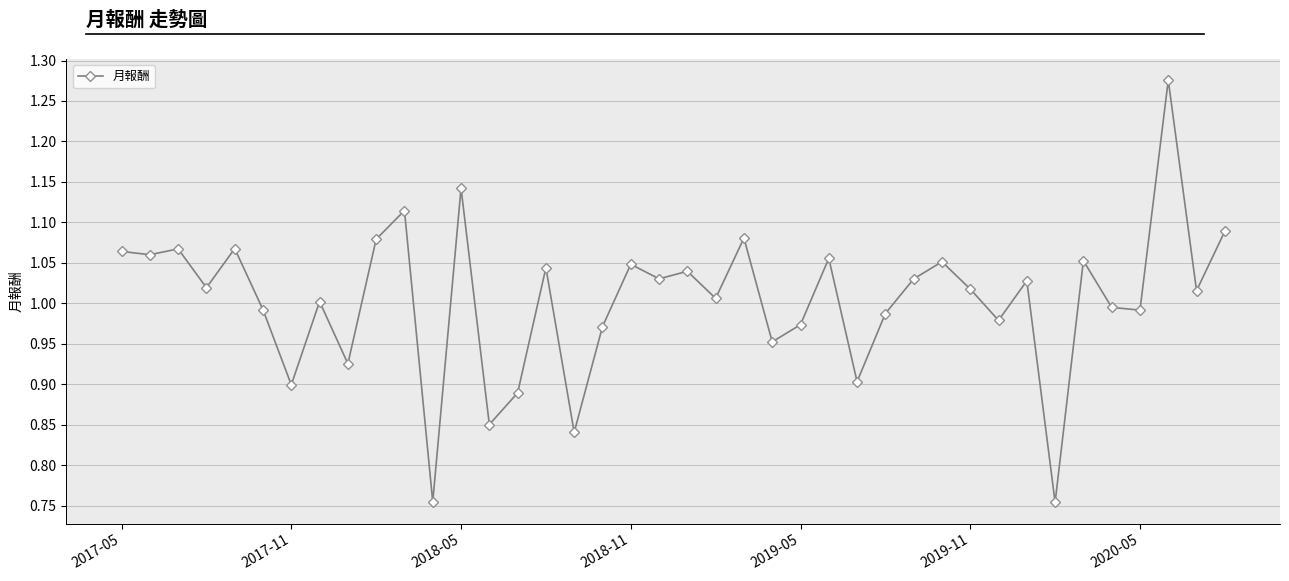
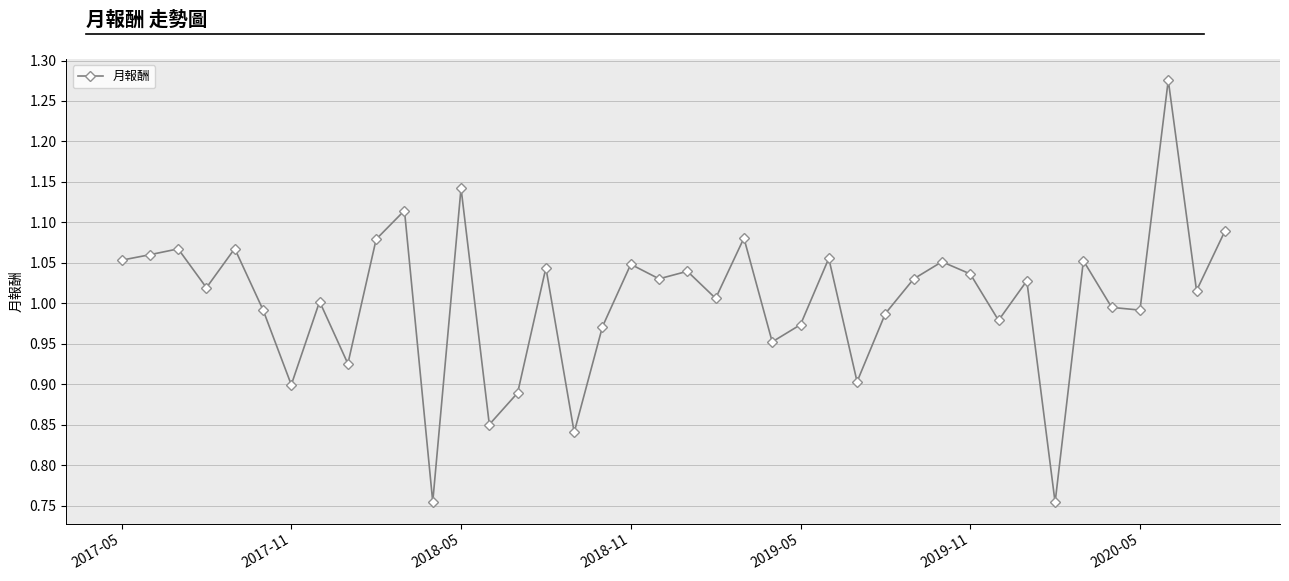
2017-05: 1.06 -> 1.05
2019-11: 1.02 -> 1.04
